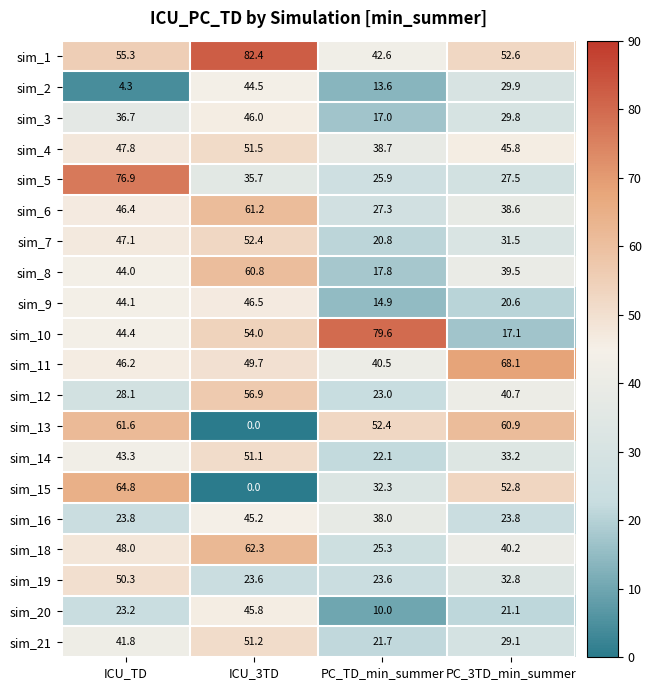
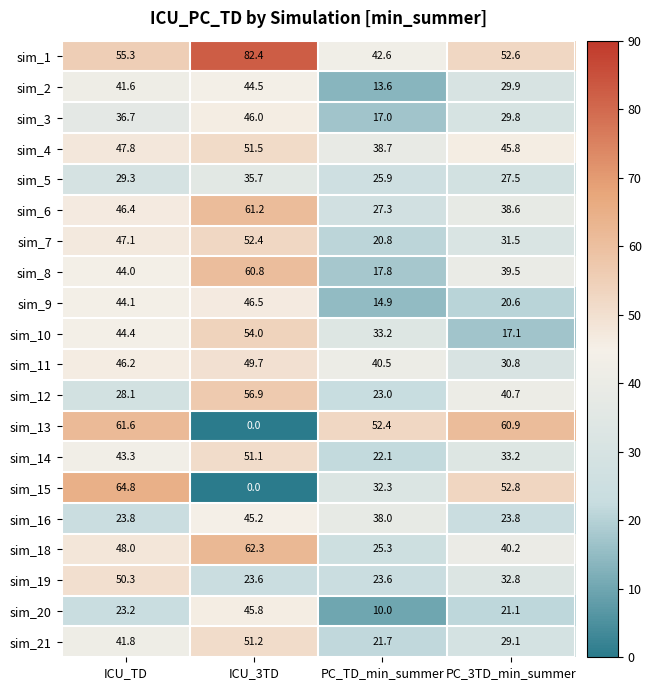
sim_2, ICU_TD: 4.3 -> 41.6
sim_5, ICU_TD: 76.9 -> 29.3
sim_10, PC_TD_min_summer: 79.6 -> 33.2
sim_11, PC_3TD_min_summer: 68.1 -> 30.8
